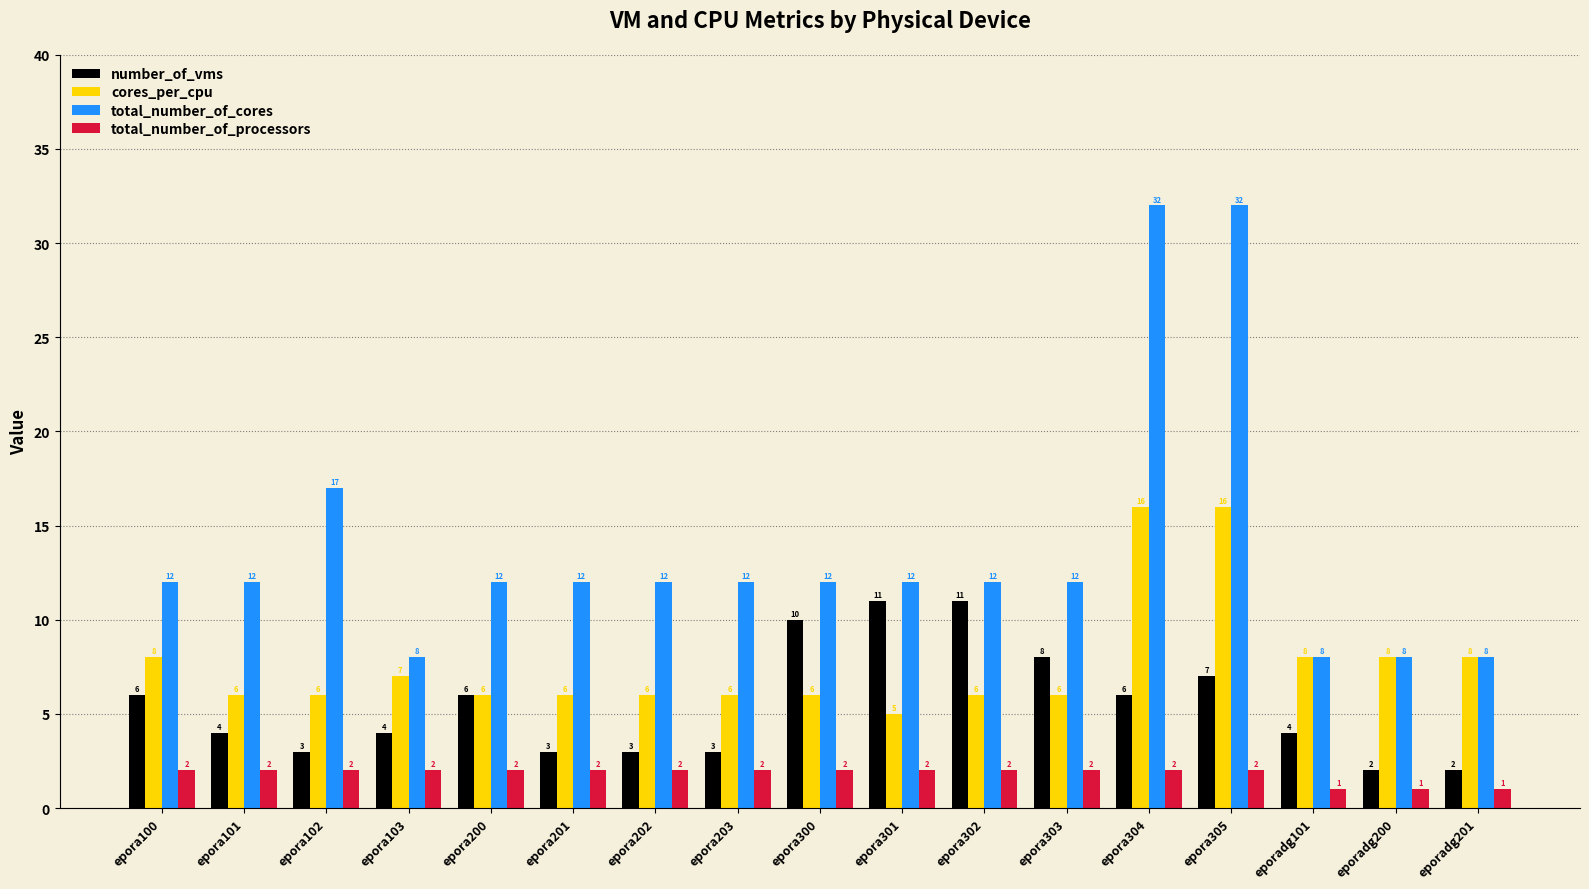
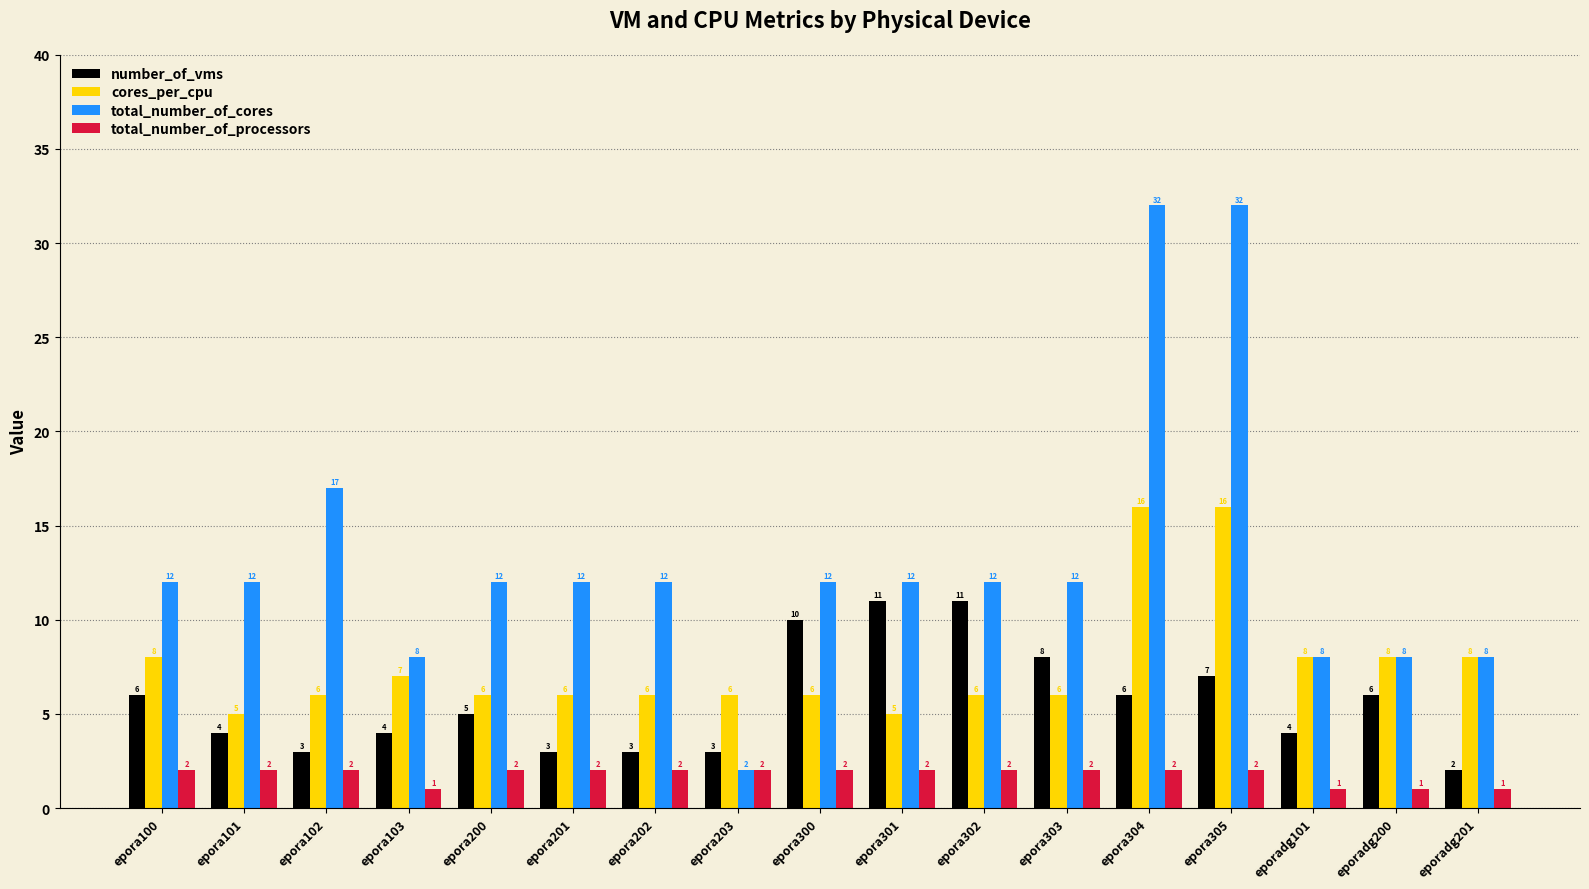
cores_per_cpu, epora101: 6 -> 5
total_number_of_processors, epora103: 2 -> 1
number_of_vms, epora200: 6 -> 5
total_number_of_cores, epora203: 12 -> 2
number_of_vms, eporadg200: 2 -> 6
